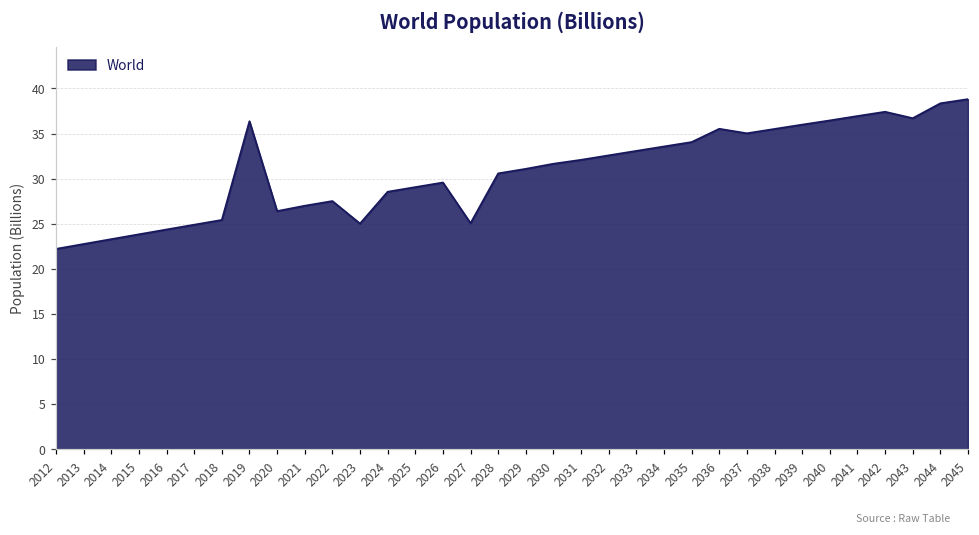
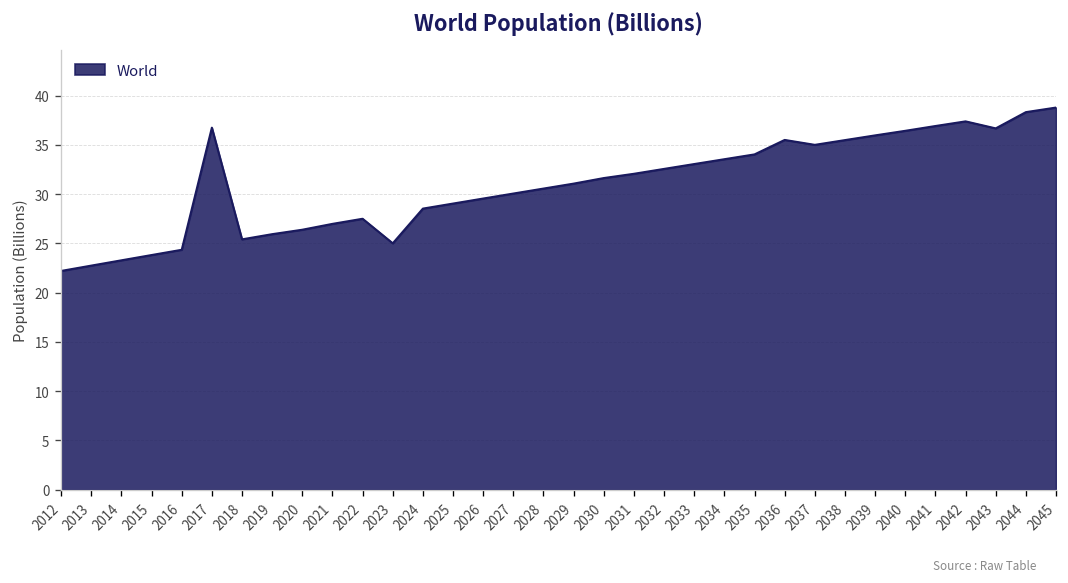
2017: 25 -> 37
2019: 36 -> 26
2027: 25 -> 30
